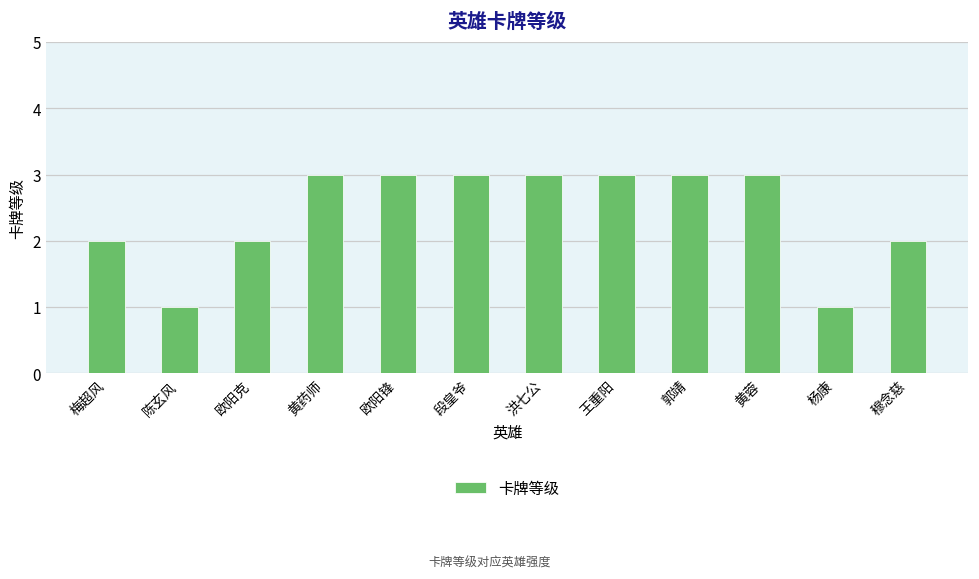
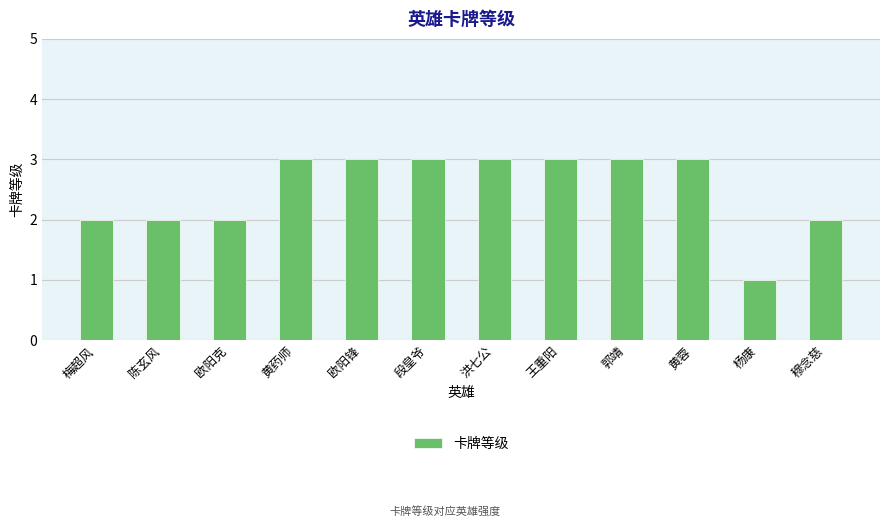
陈玄风: 1 -> 2
